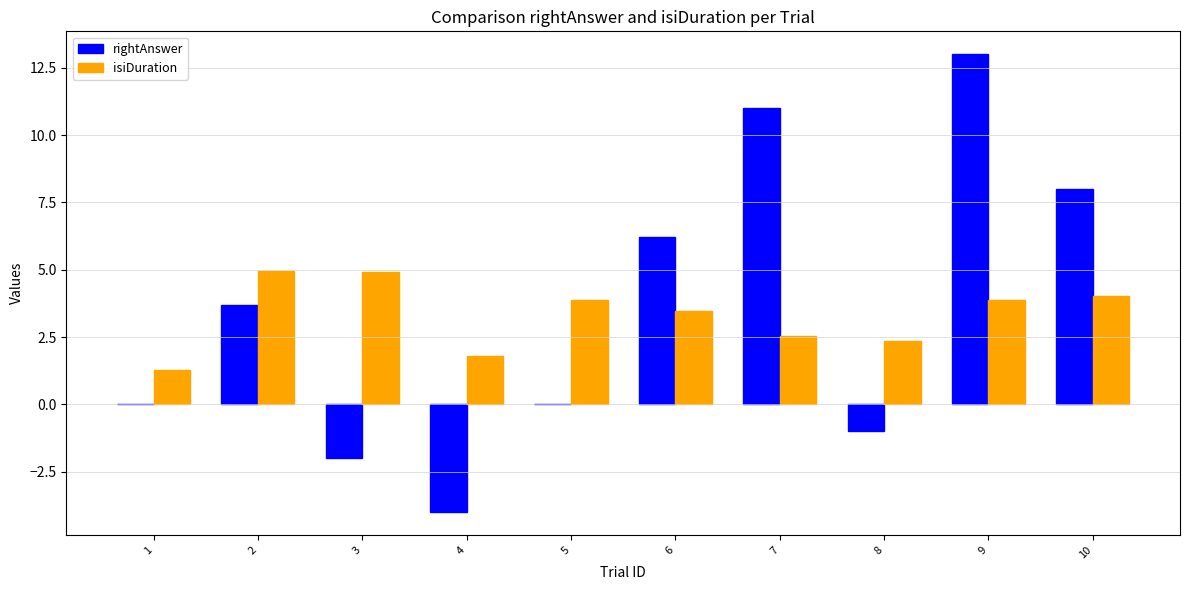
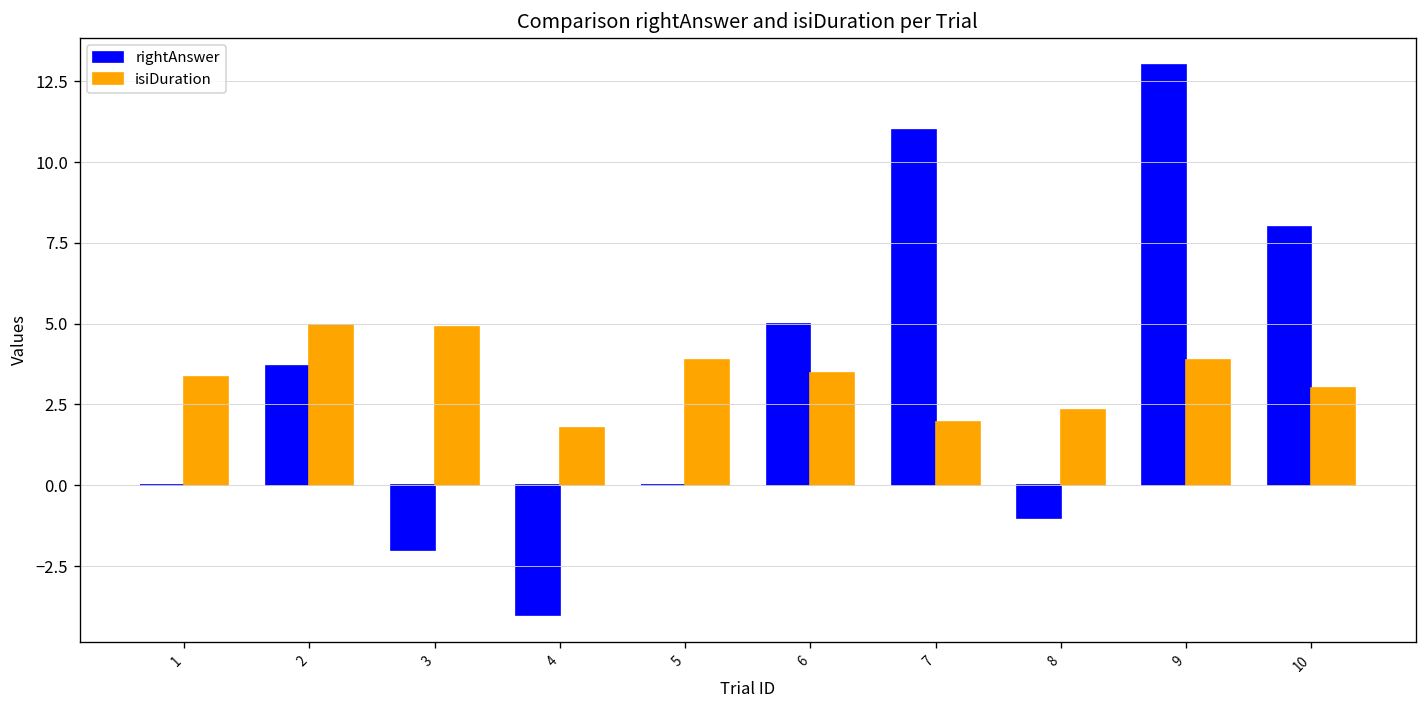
isiDuration, 1: 1.3 -> 3.4
rightAnswer, 6: 6.2 -> 5.0
isiDuration, 7: 2.6 -> 2.0
isiDuration, 10: 4.0 -> 3.0
